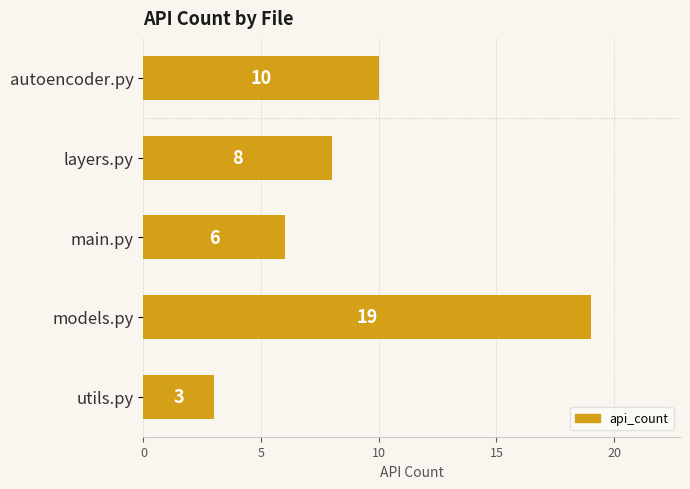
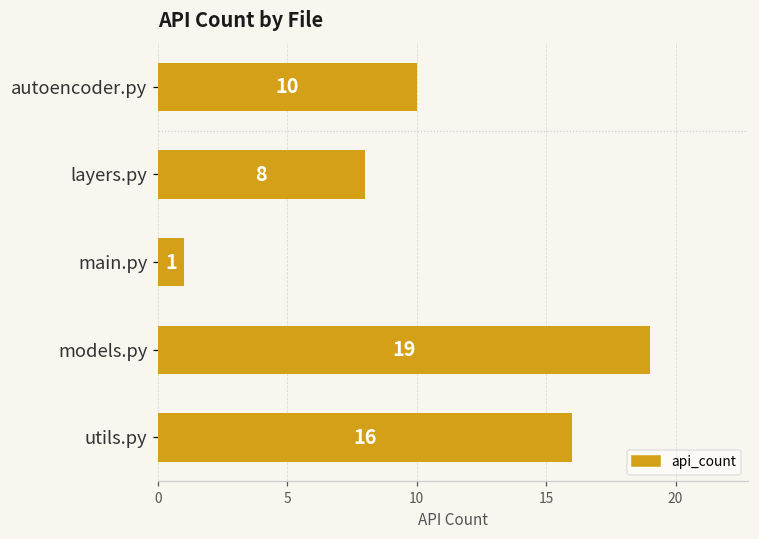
main.py: 6 -> 1
utils.py: 3 -> 16
